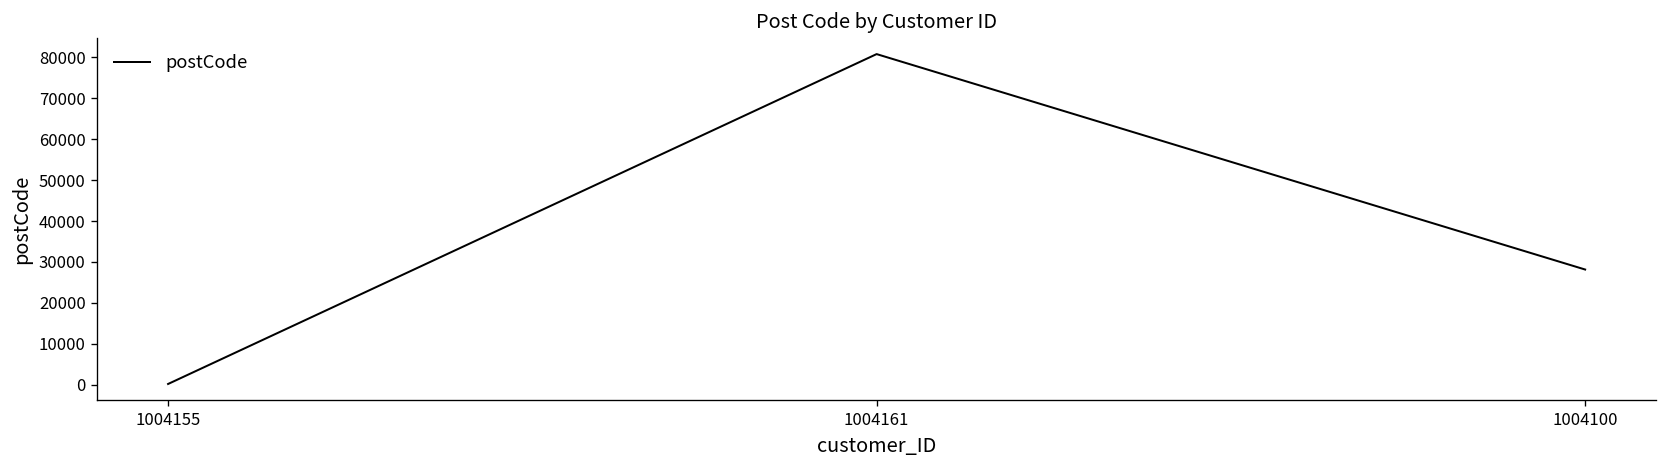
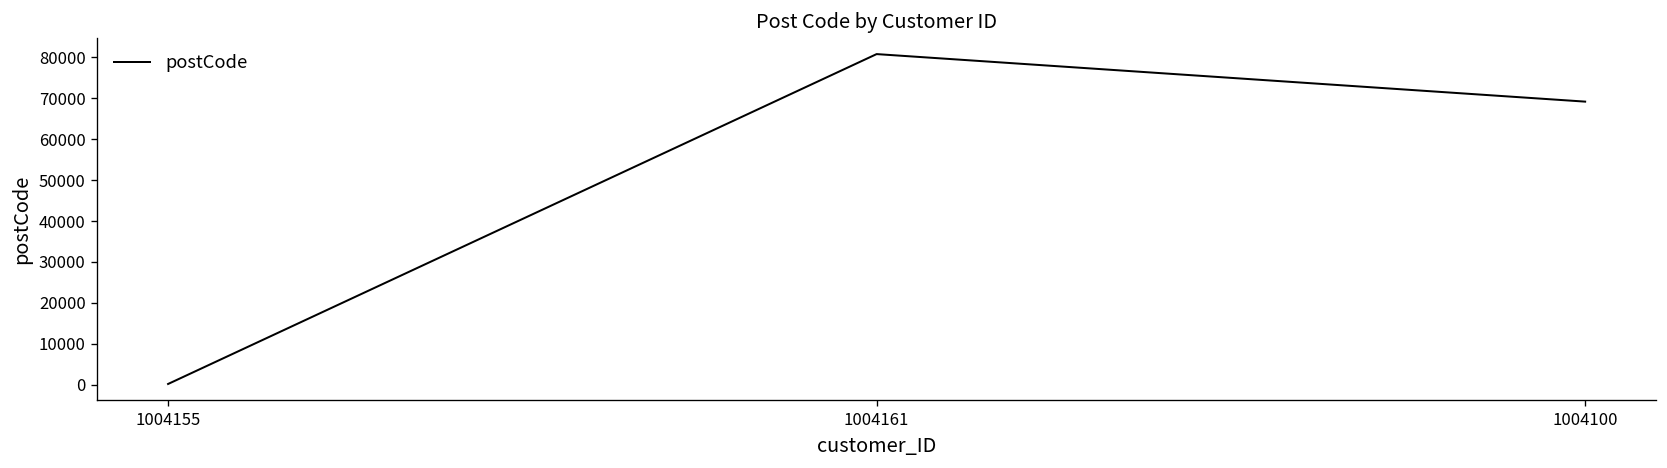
1004100: 28000 -> 69000
